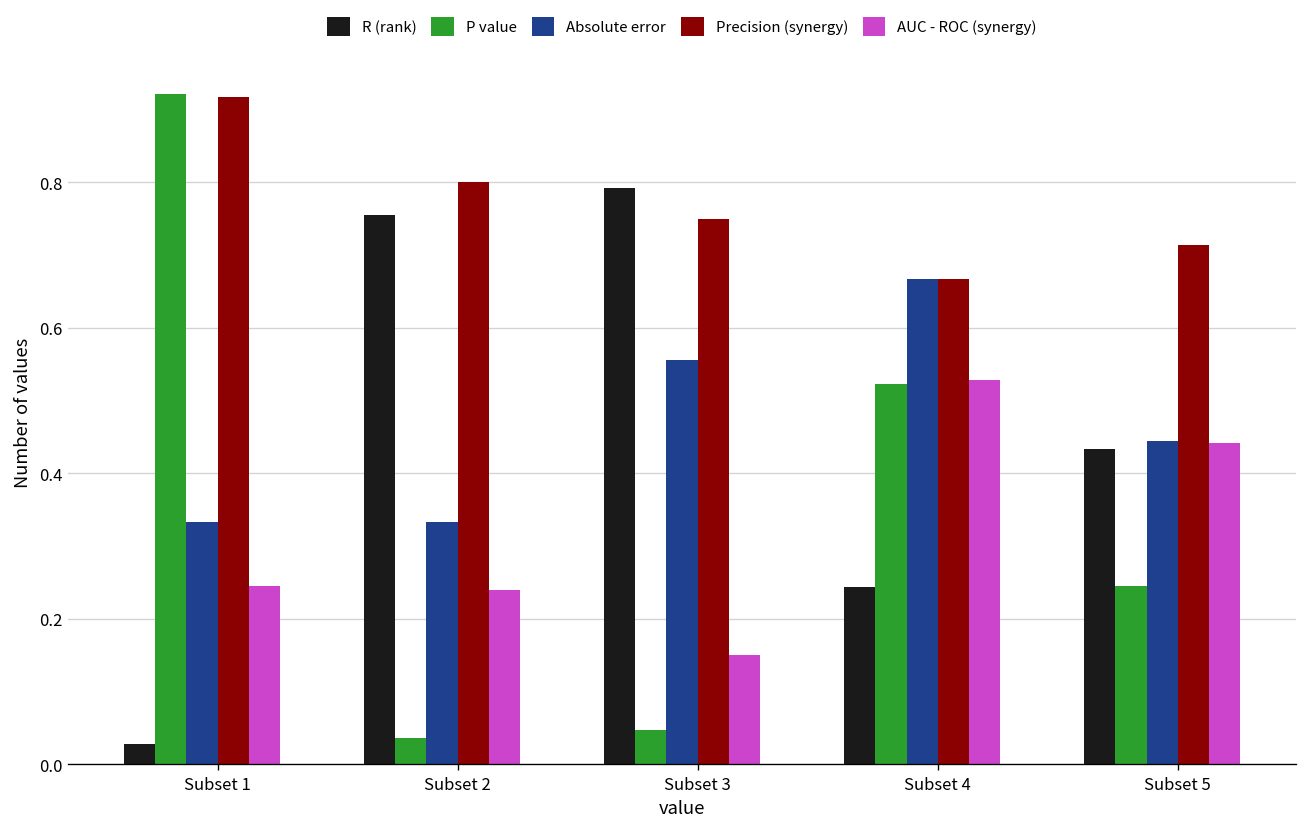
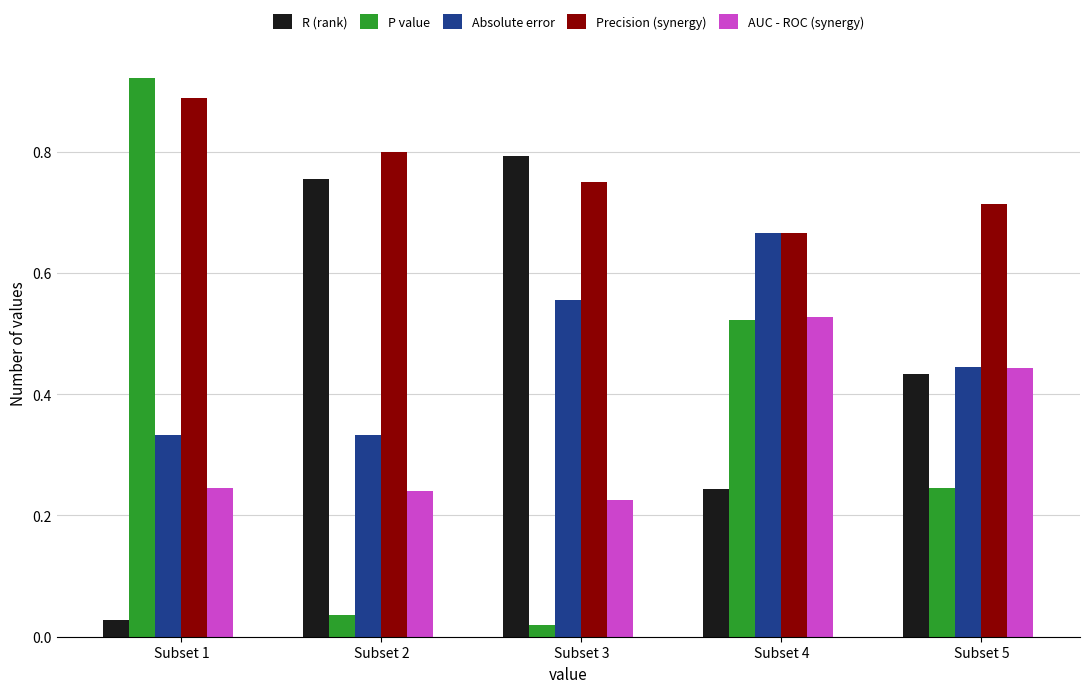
Precision (synergy), Subset 1: 0.92 -> 0.89
P value, Subset 3: 0.05 -> 0.02
AUC - ROC (synergy), Subset 3: 0.15 -> 0.22
